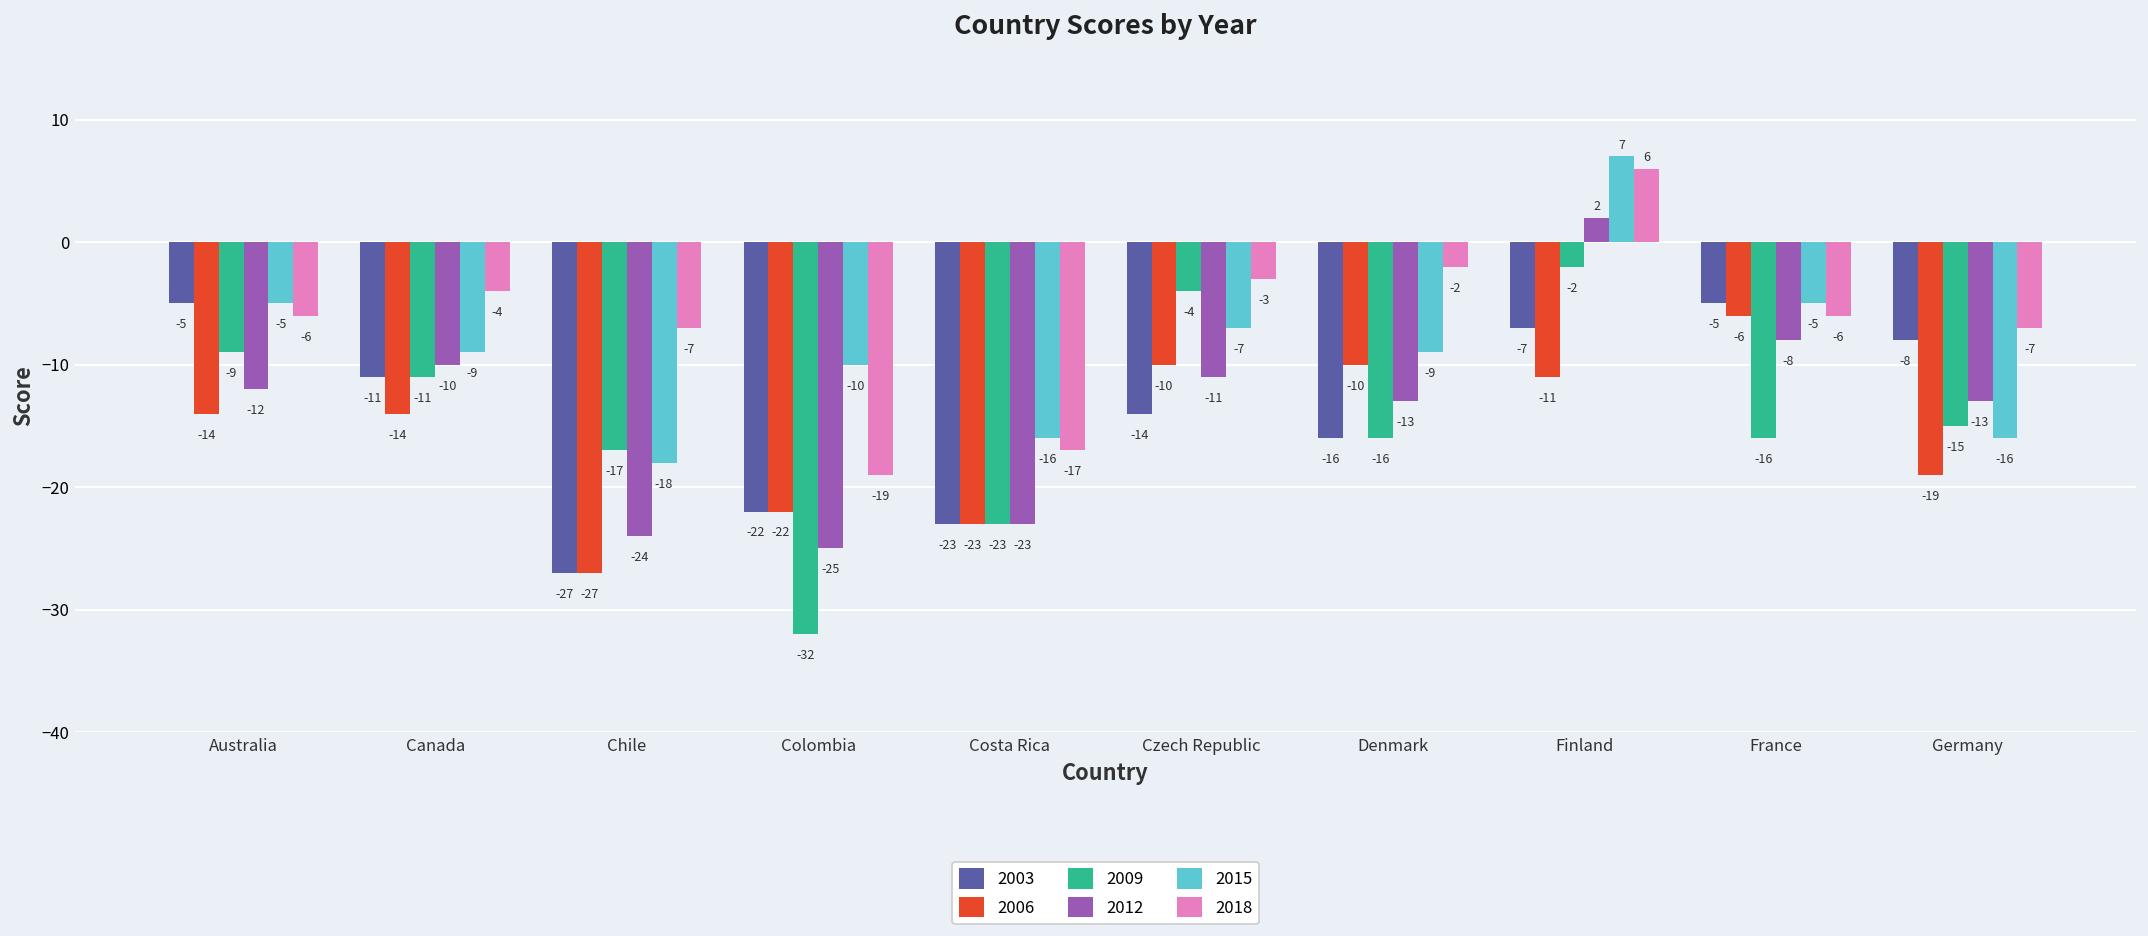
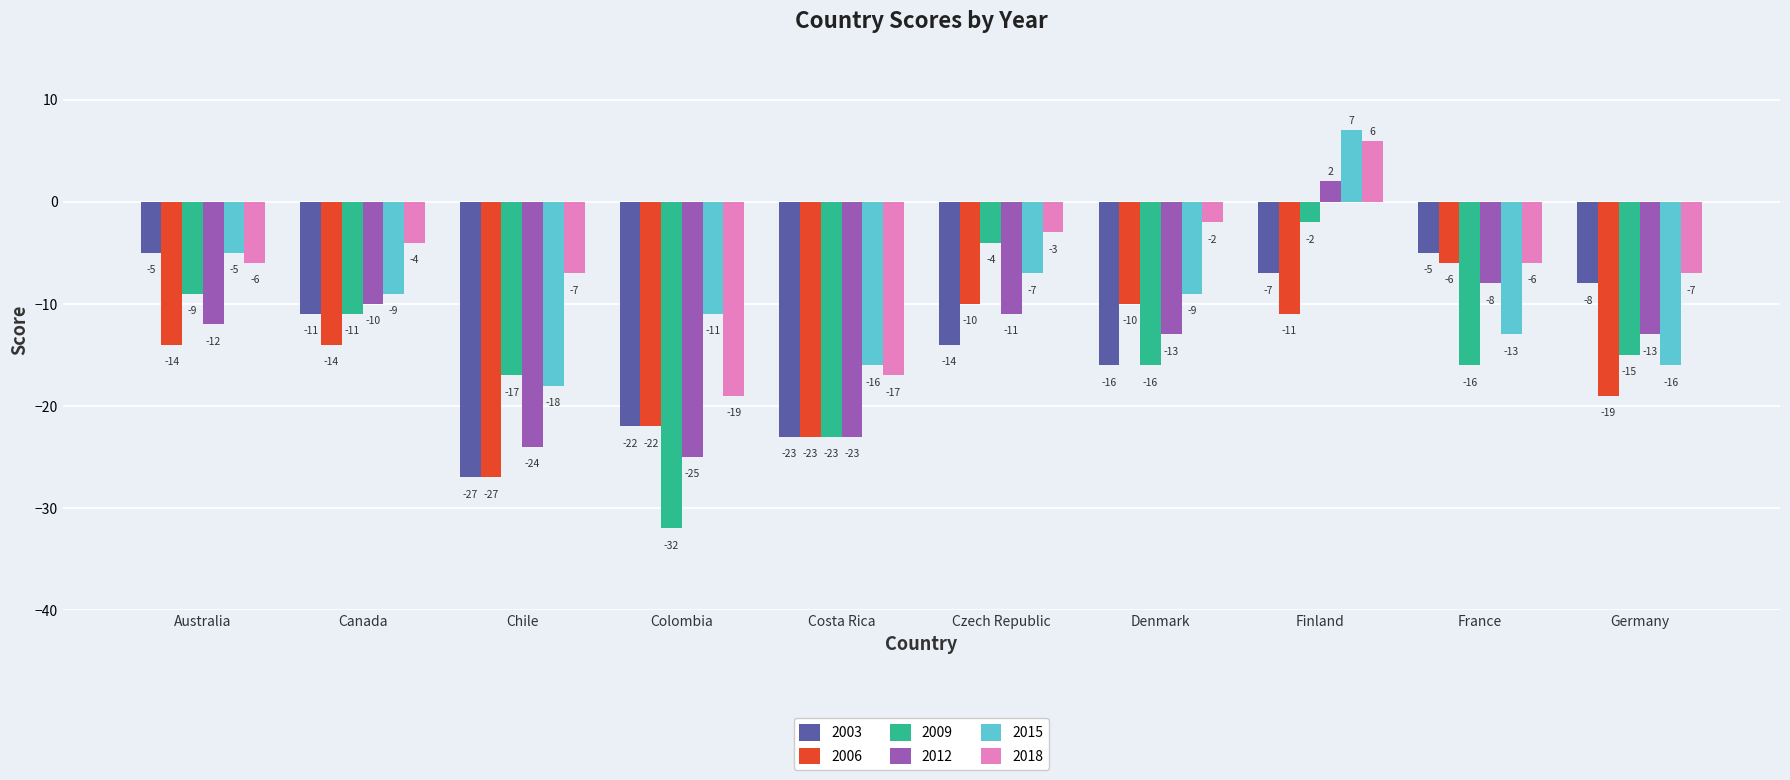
2015, Colombia: -10 -> -11
2015, France: -5 -> -13
